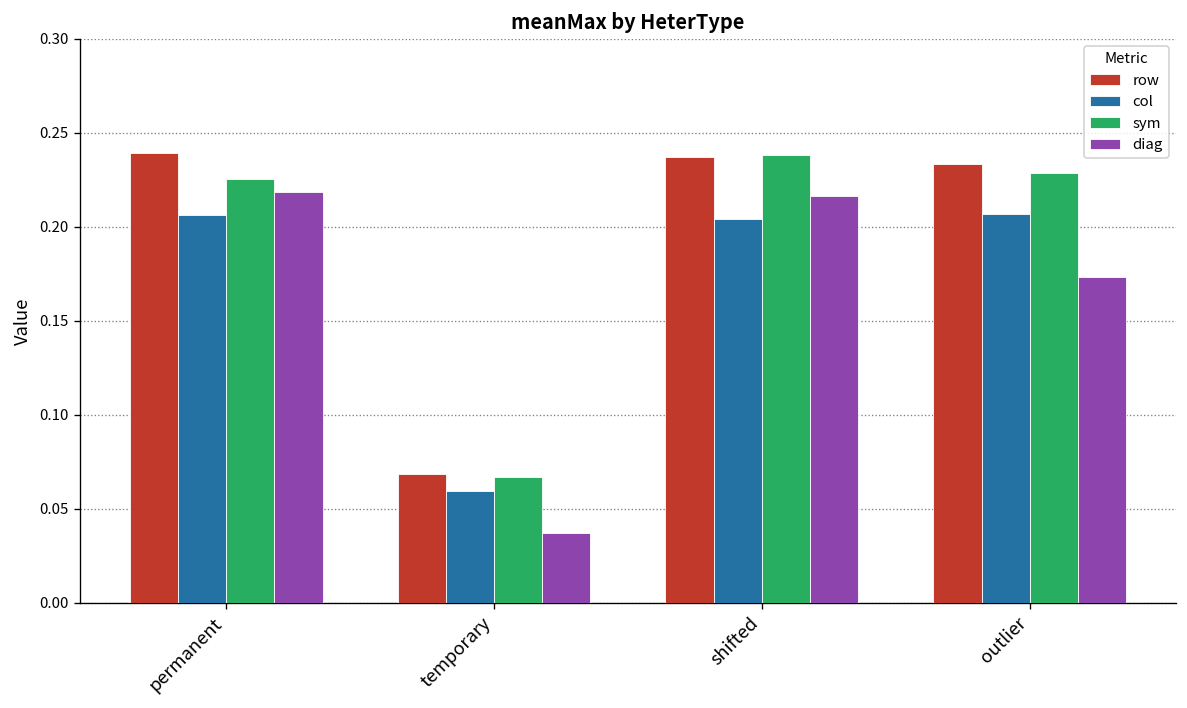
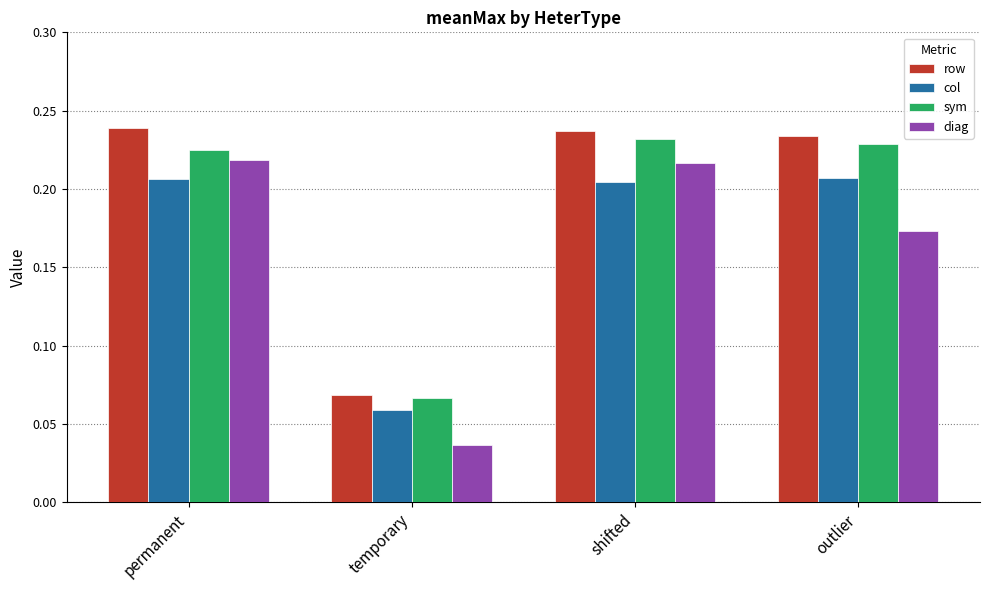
sym, shifted: 0.238 -> 0.232
